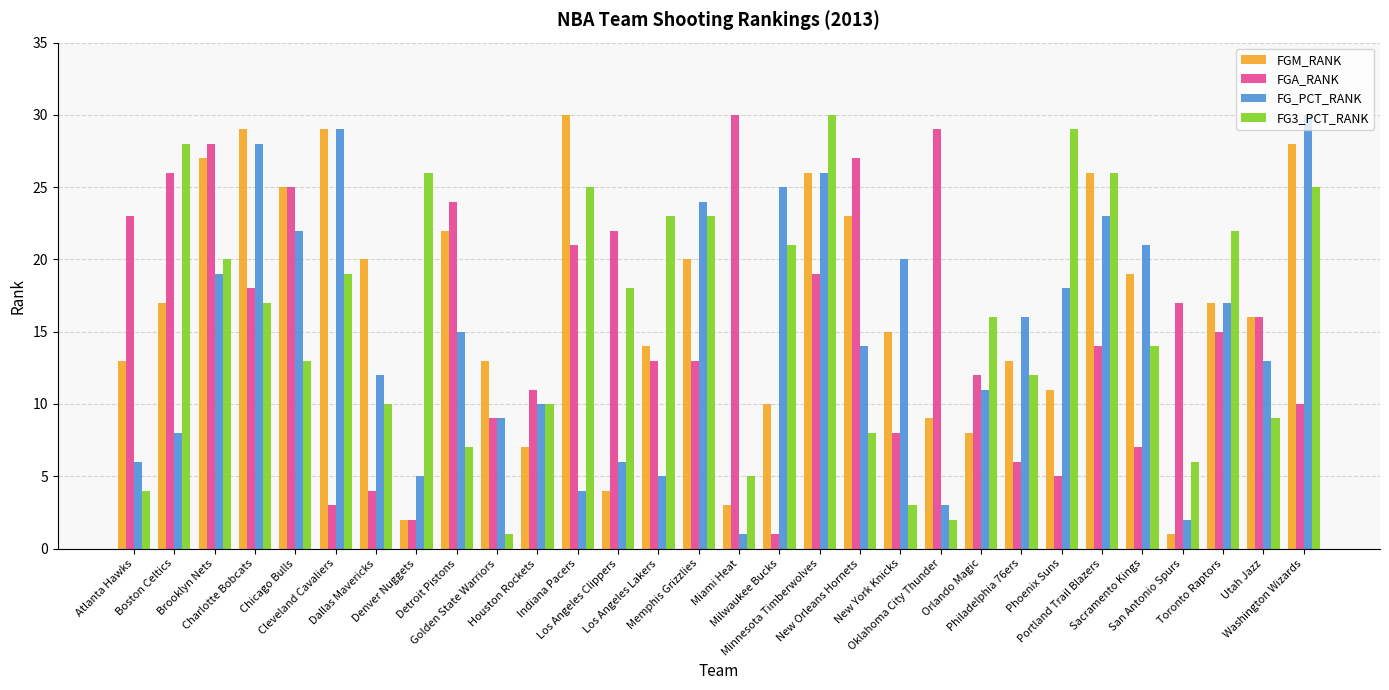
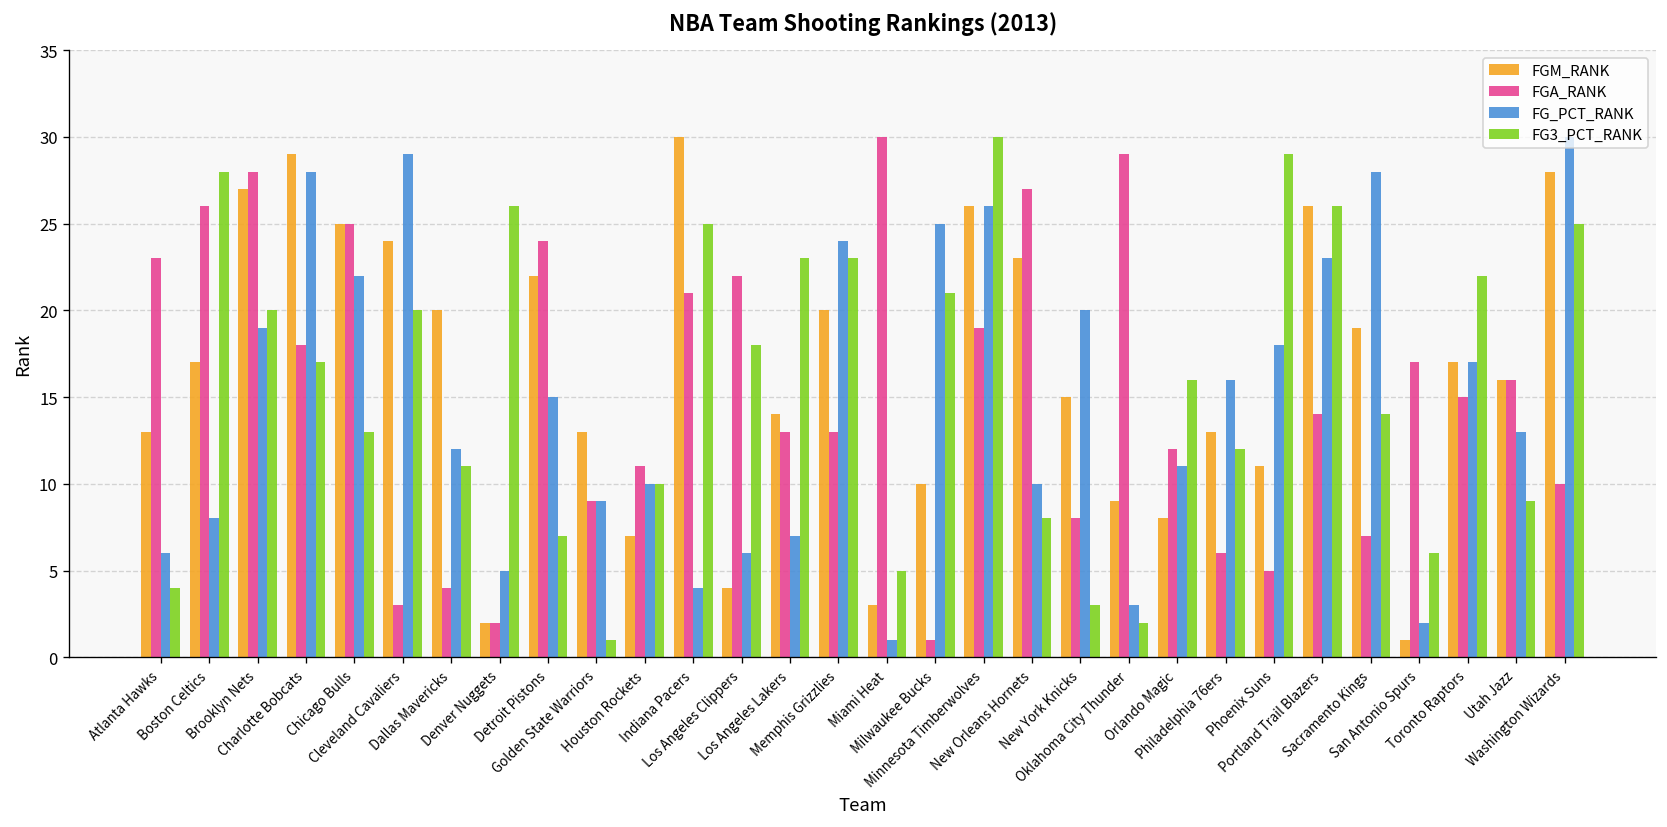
FGM_RANK, Cleveland Cavaliers: 29 -> 24
FG3_PCT_RANK, Cleveland Cavaliers: 19 -> 20
FG3_PCT_RANK, Dallas Mavericks: 10 -> 11
FG_PCT_RANK, Los Angeles Lakers: 5 -> 7
FG_PCT_RANK, New Orleans Hornets: 14 -> 10
FG_PCT_RANK, Sacramento Kings: 21 -> 28
